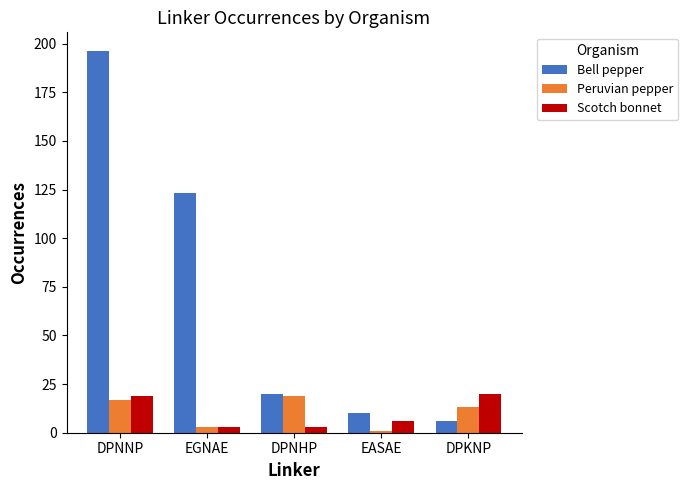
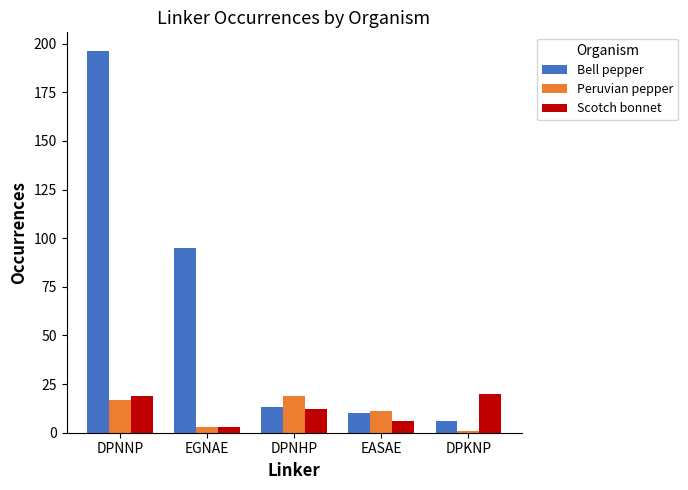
Bell pepper, EGNAE: 123 -> 95
Bell pepper, DPNHP: 20 -> 13
Scotch bonnet, DPNHP: 3 -> 12
Peruvian pepper, EASAE: 1 -> 11
Peruvian pepper, DPKNP: 13 -> 1
